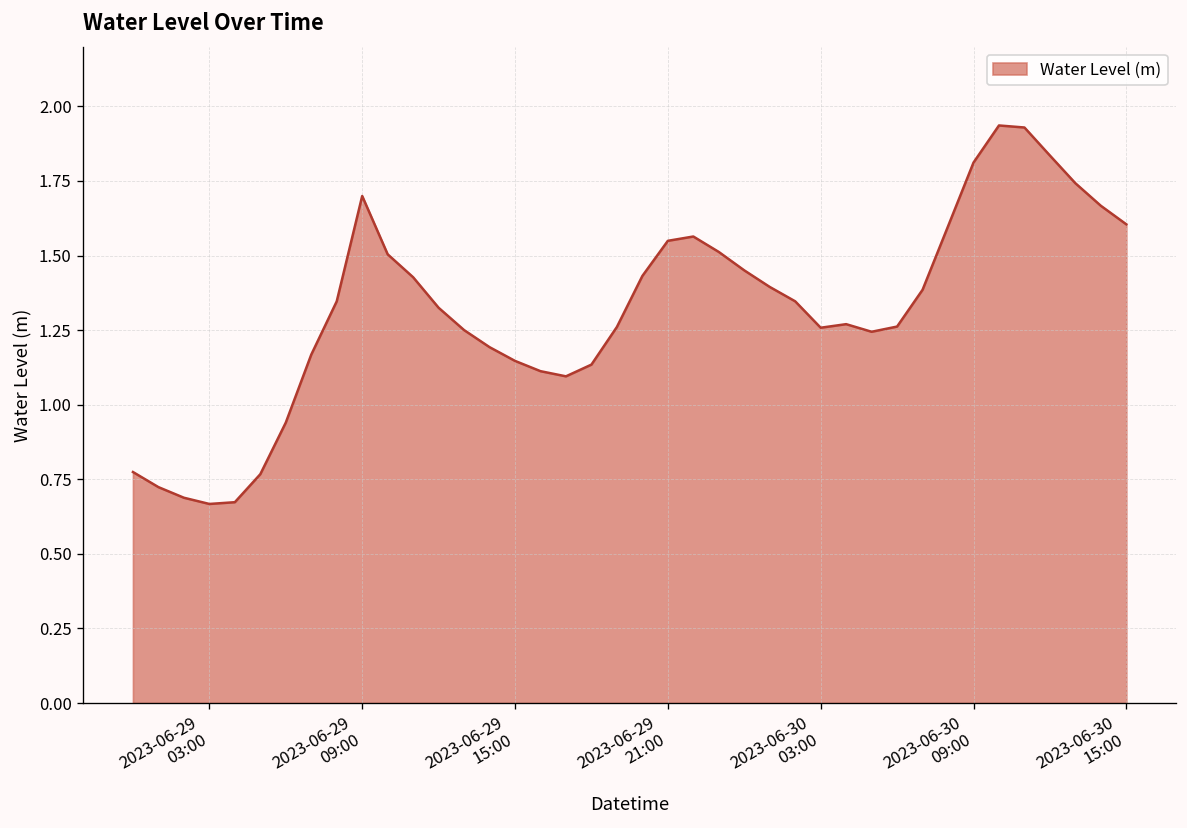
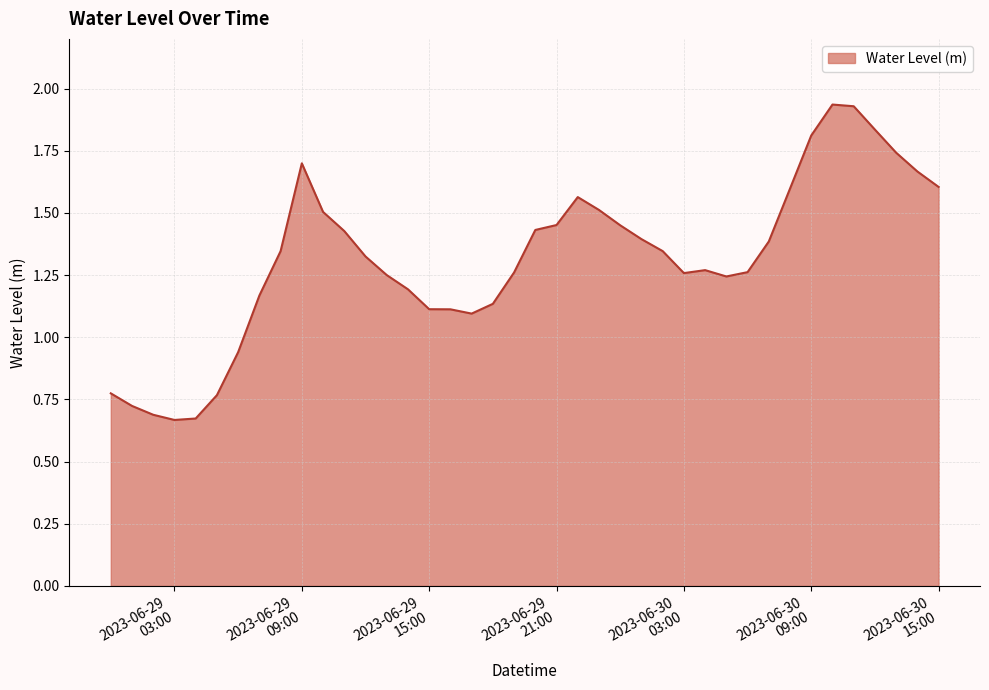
2023-06-29 15:00: 1.15 -> 1.11
2023-06-29 21:00: 1.55 -> 1.45
